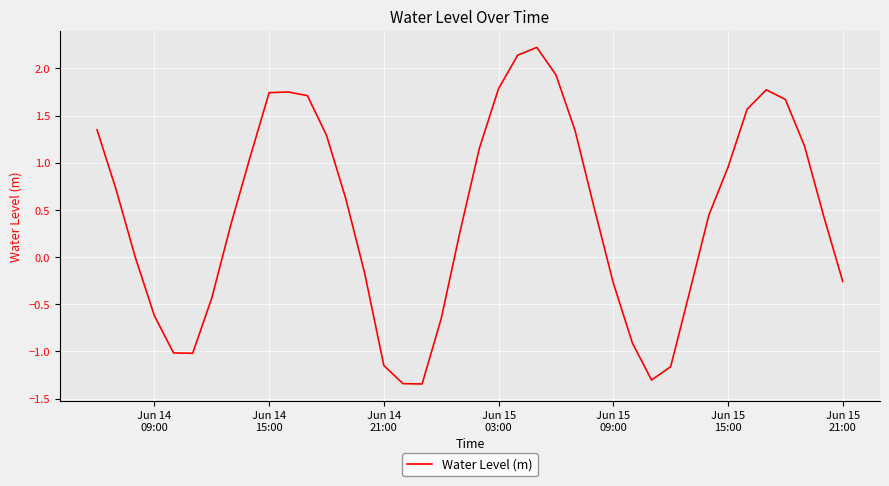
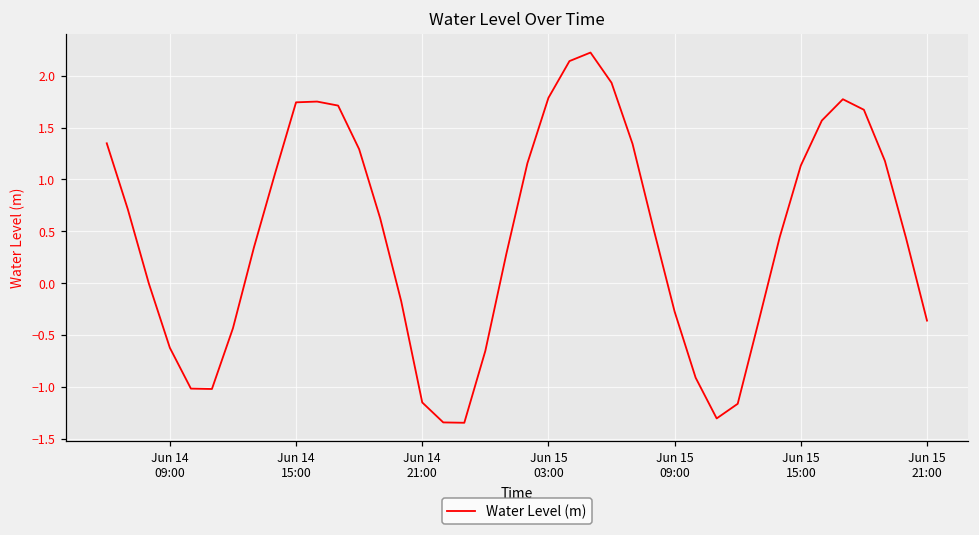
Jun 15 15:00: 1.0 -> 1.1
Jun 15 21:00: -0.3 -> -0.4
